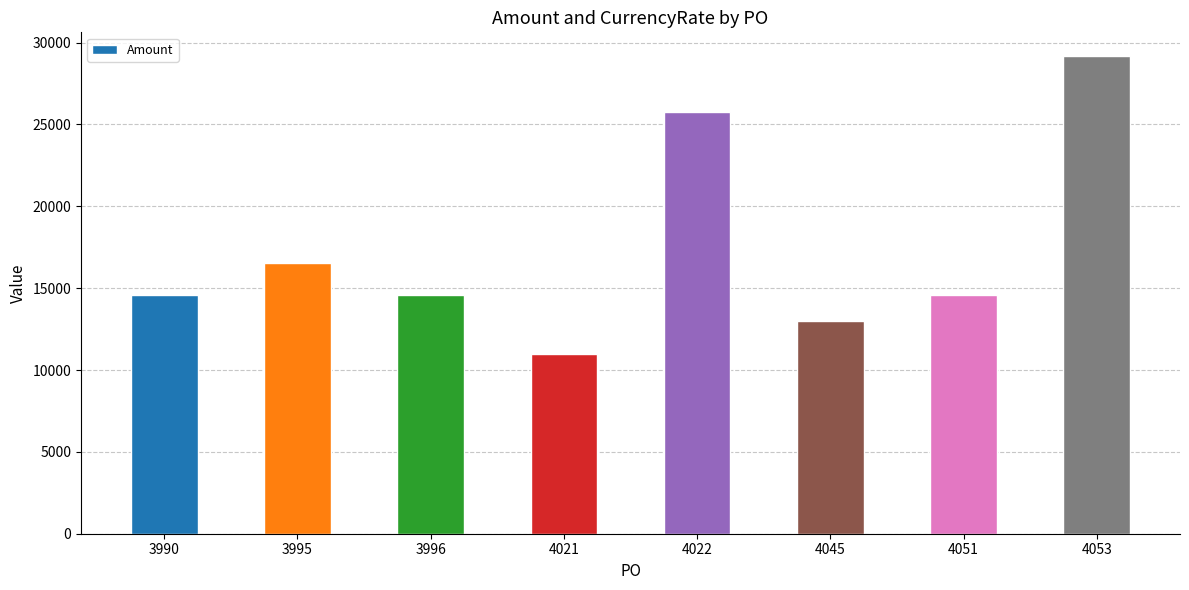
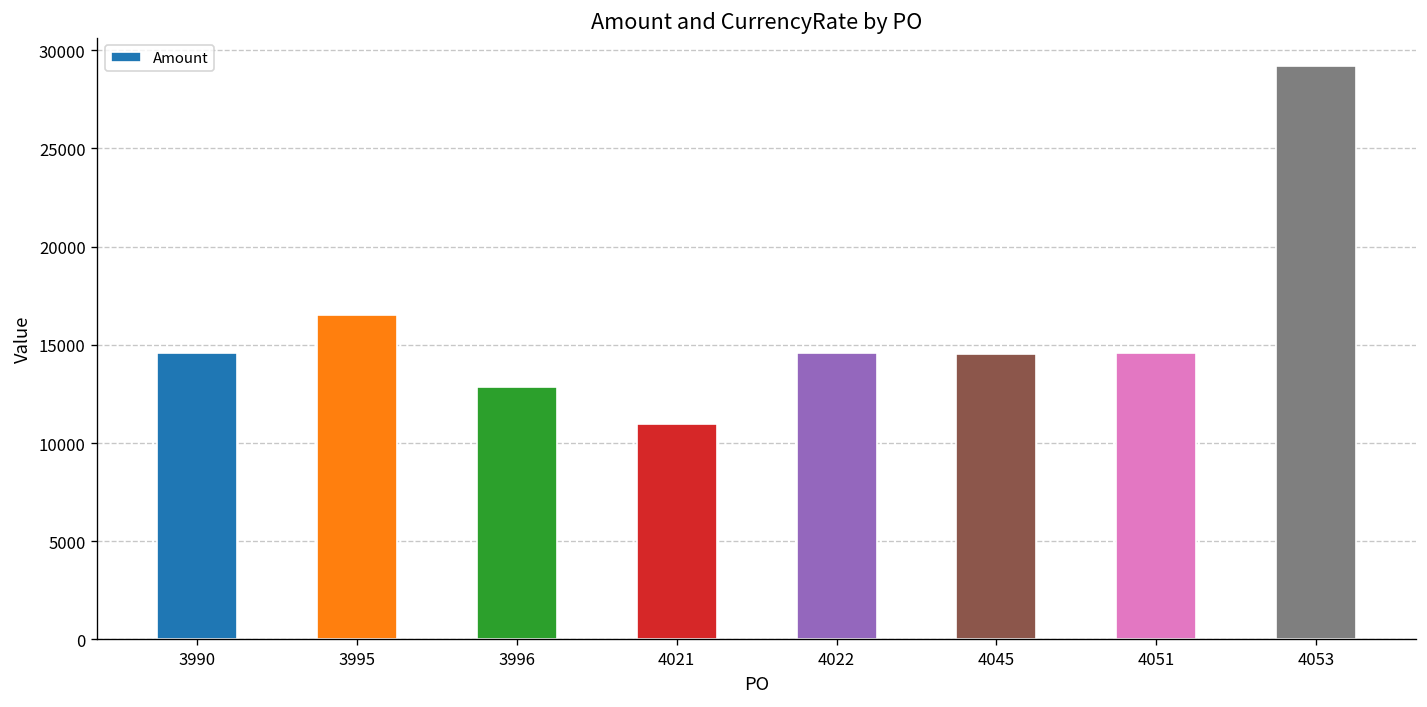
3996: 14600 -> 12900
4022: 25800 -> 14600
4045: 13000 -> 14500
